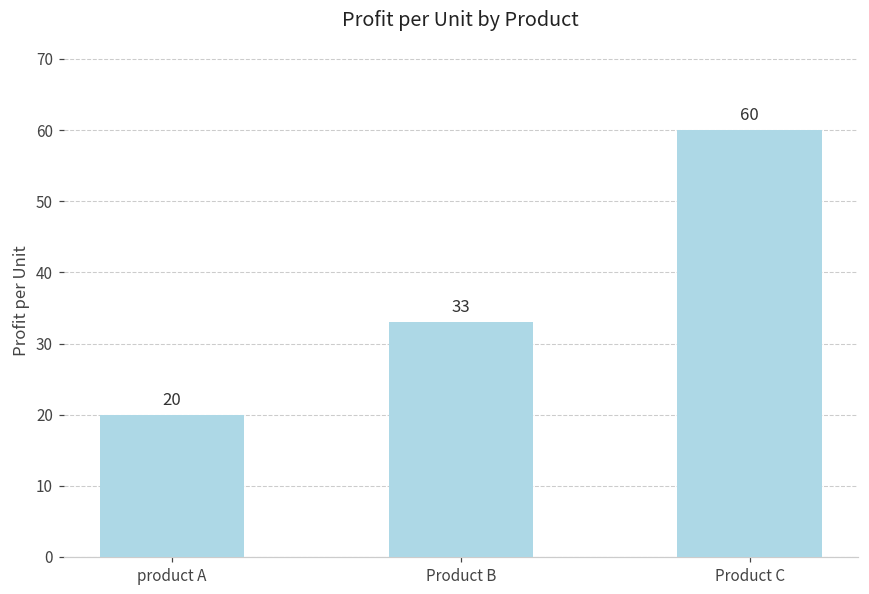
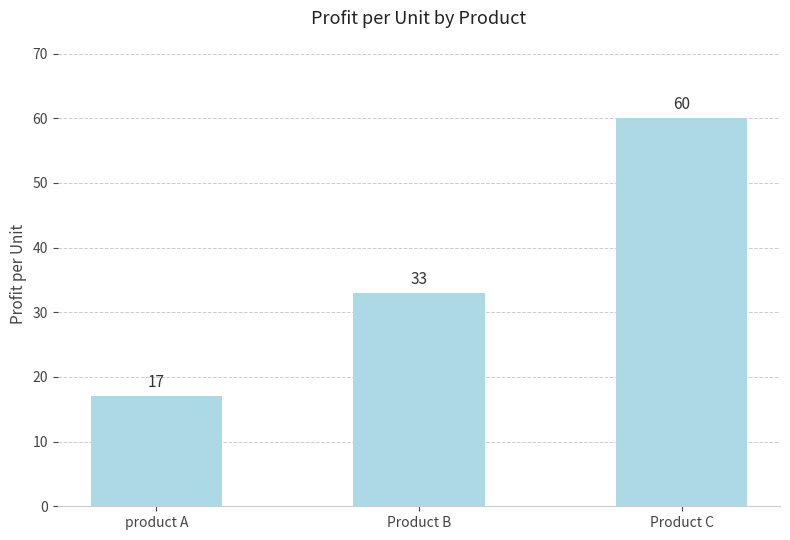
product A: 20 -> 17
